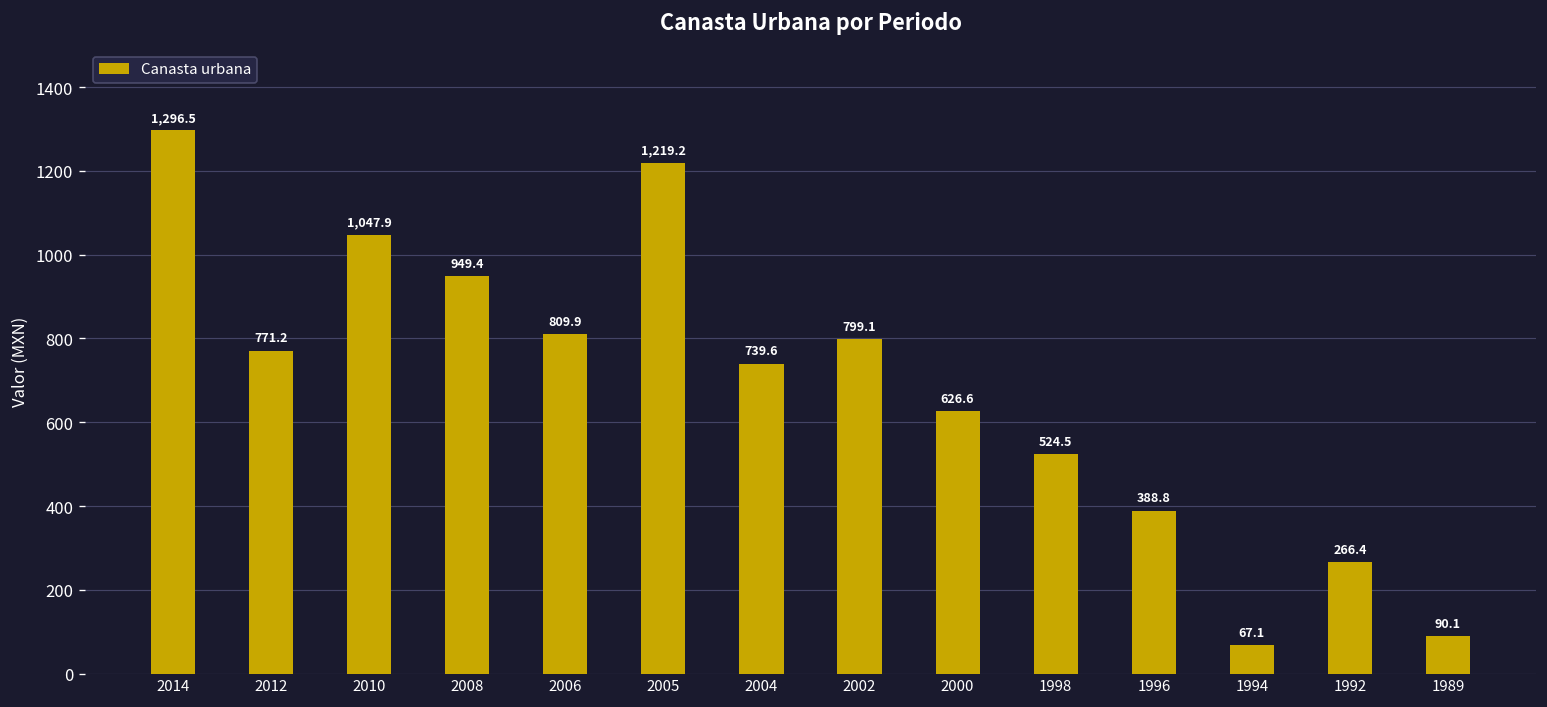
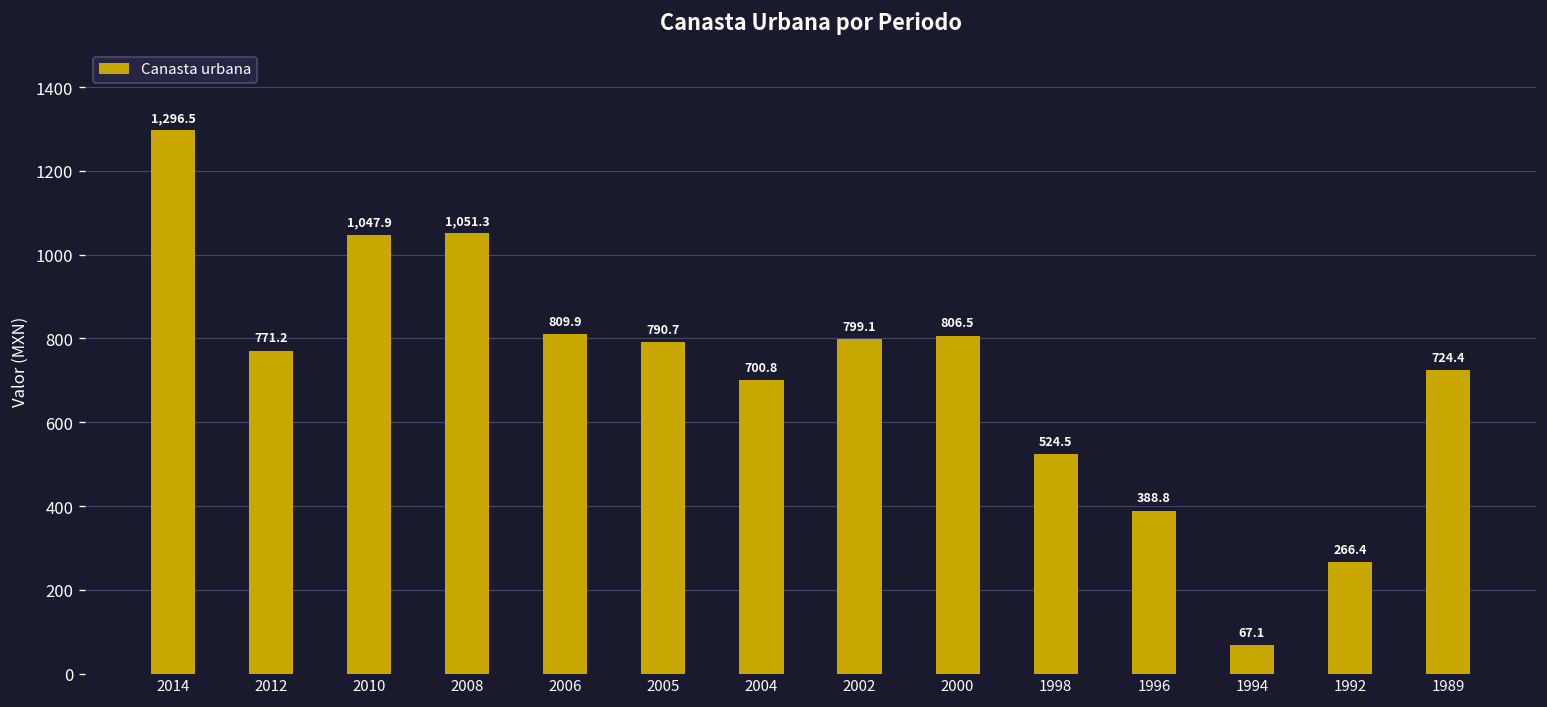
2008: 949.4 -> 1,051.3
2005: 1,219.2 -> 790.7
2004: 739.6 -> 700.8
2000: 626.6 -> 806.5
1989: 90.1 -> 724.4
